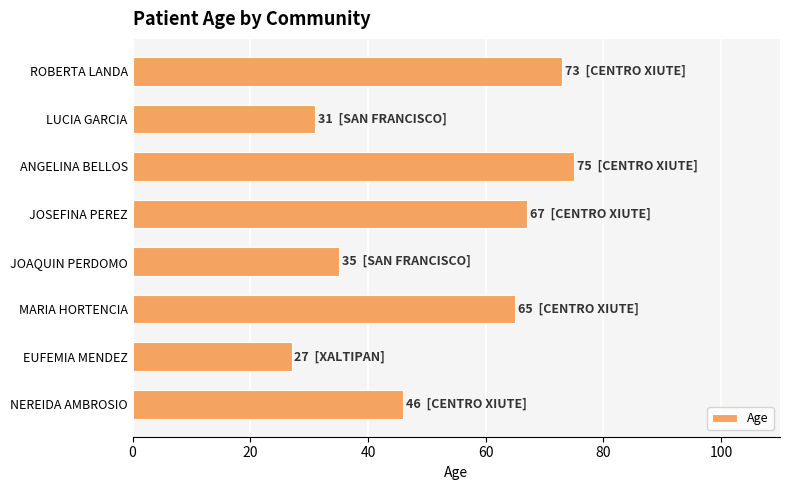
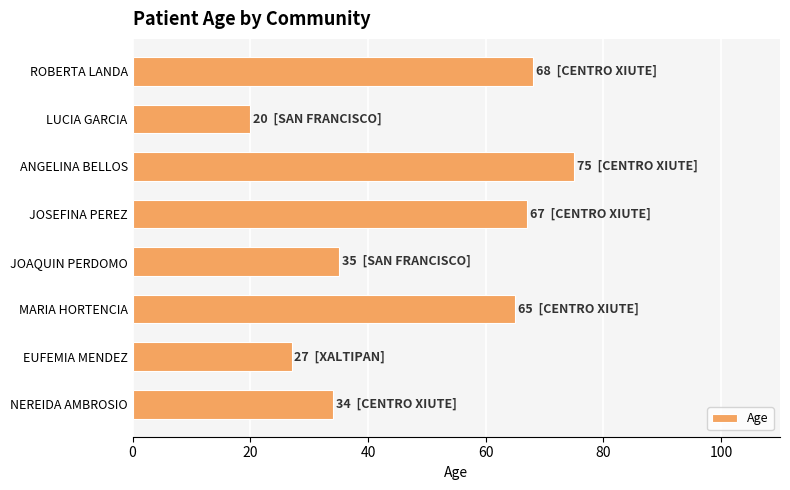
ROBERTA LANDA: 73 -> 68
LUCIA GARCIA: 31 -> 20
NEREIDA AMBROSIO: 46 -> 34
